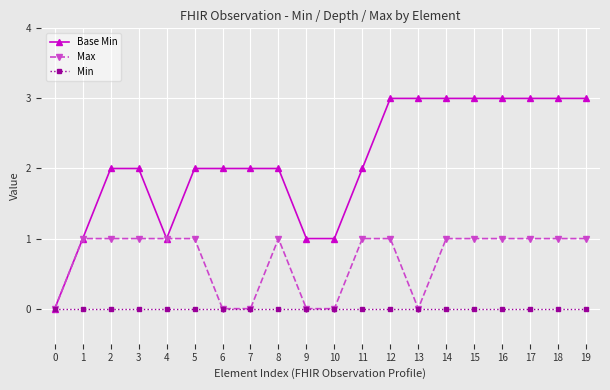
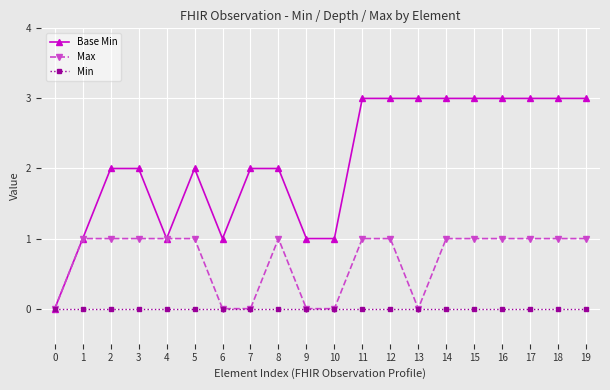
Base Min, 6: 2 -> 1
Base Min, 11: 2 -> 3
